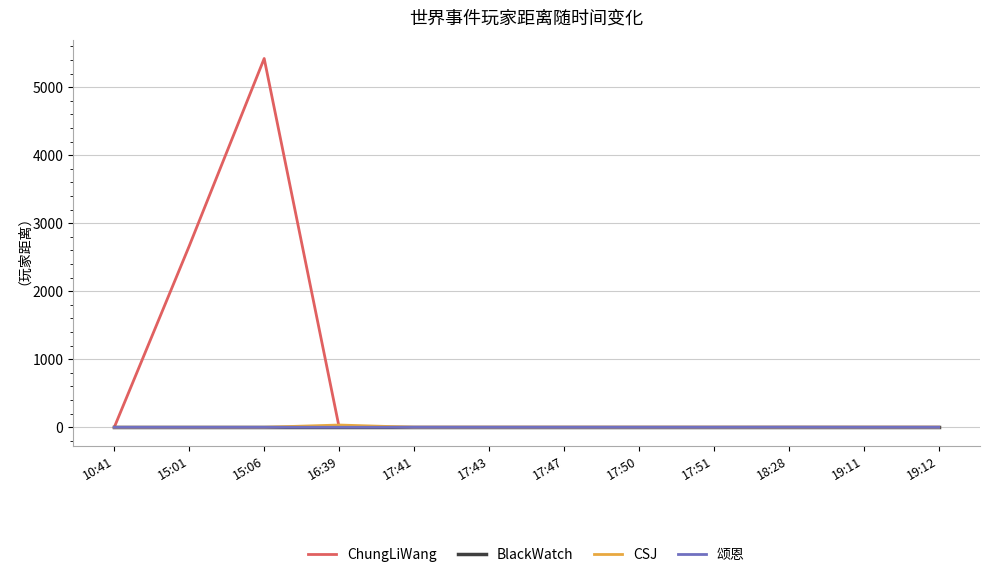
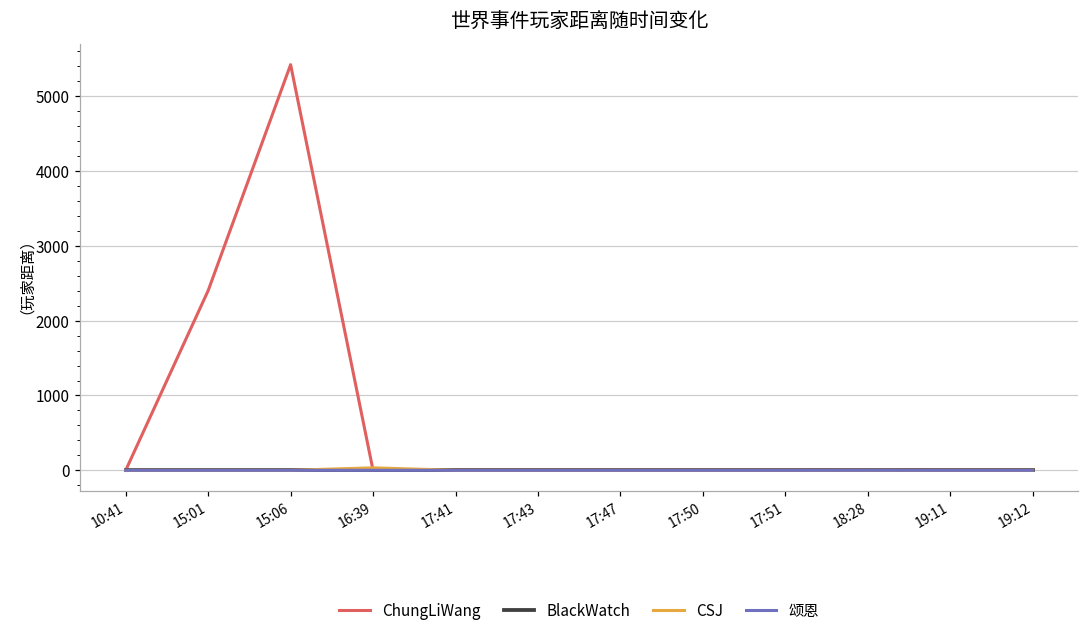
ChungLiWang, 15:01: 2700 -> 2400
